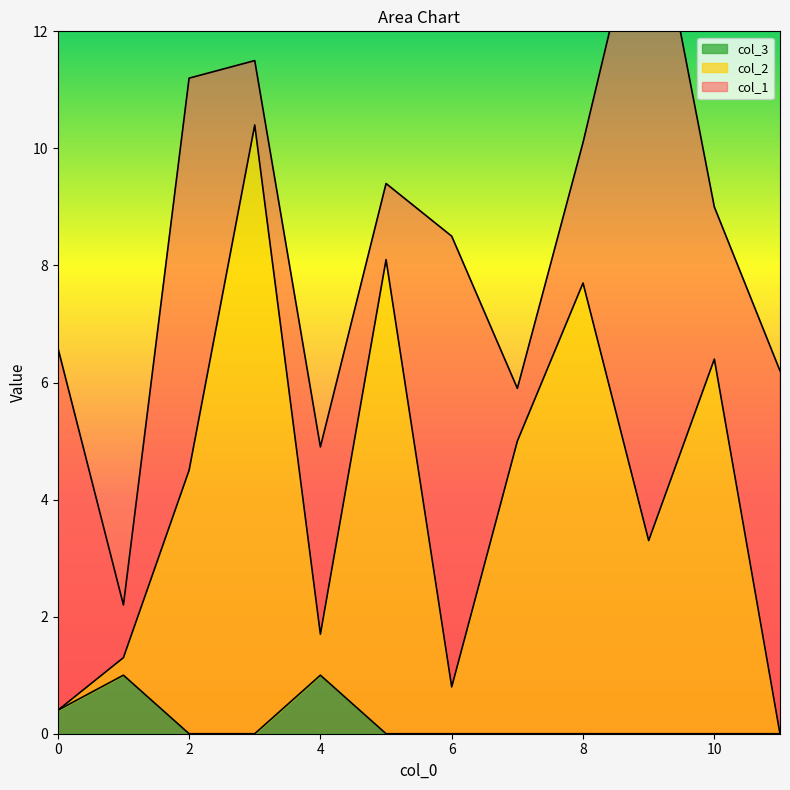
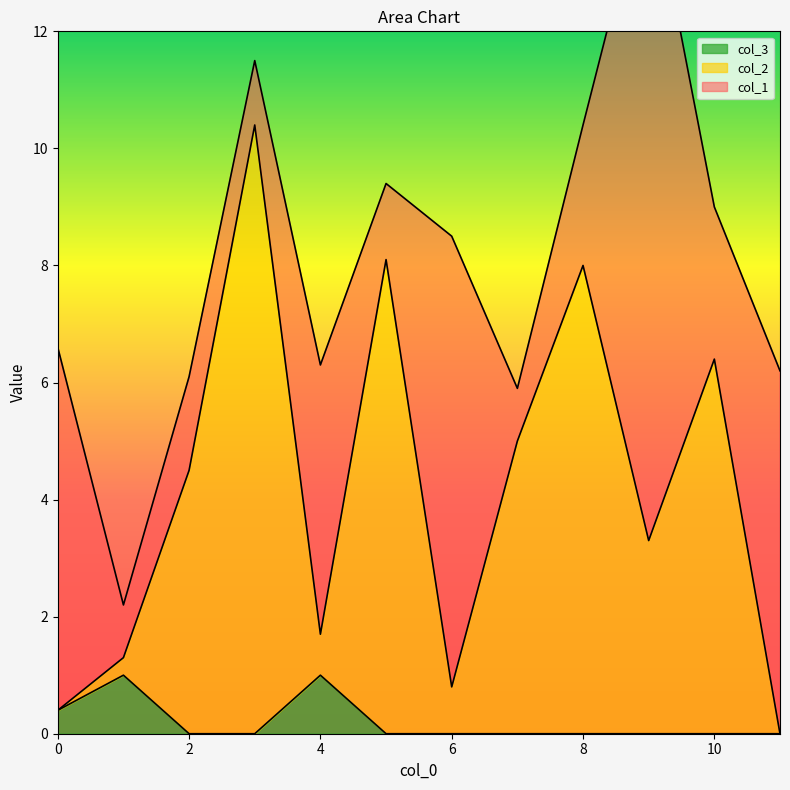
col_1, 2: 6.7 -> 1.6
col_1, 4: 3.2 -> 4.6
col_2, 8: 7.7 -> 8.0
